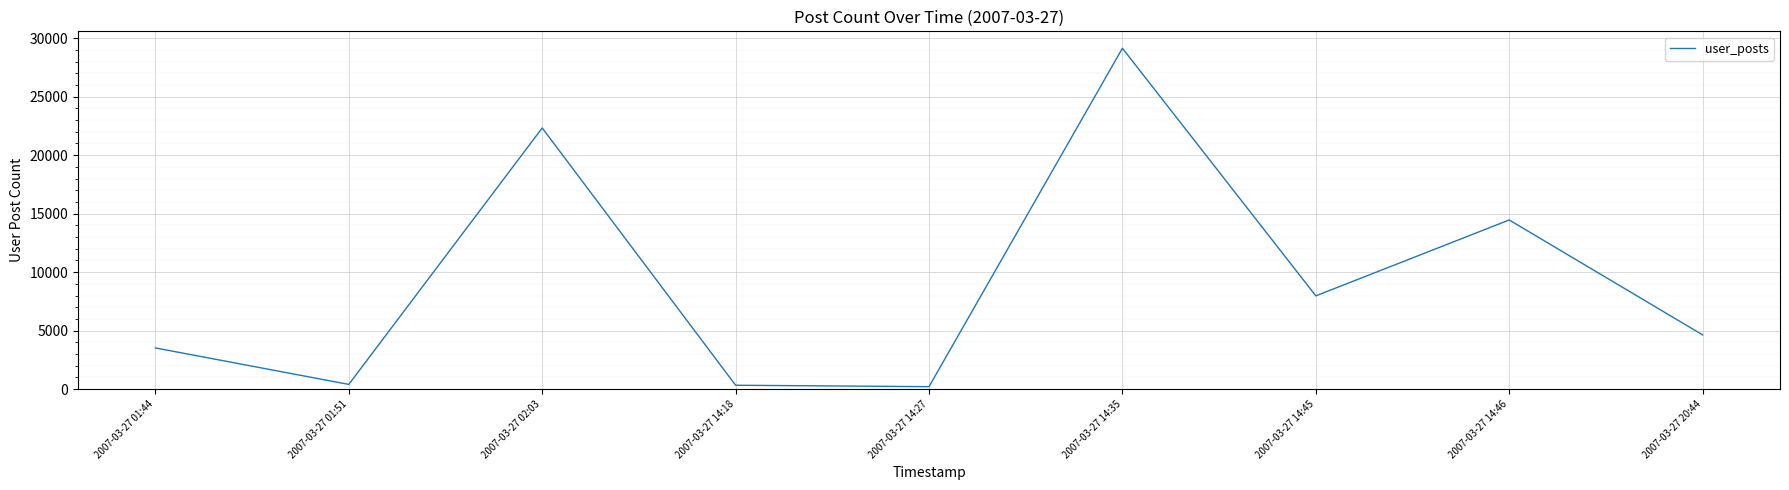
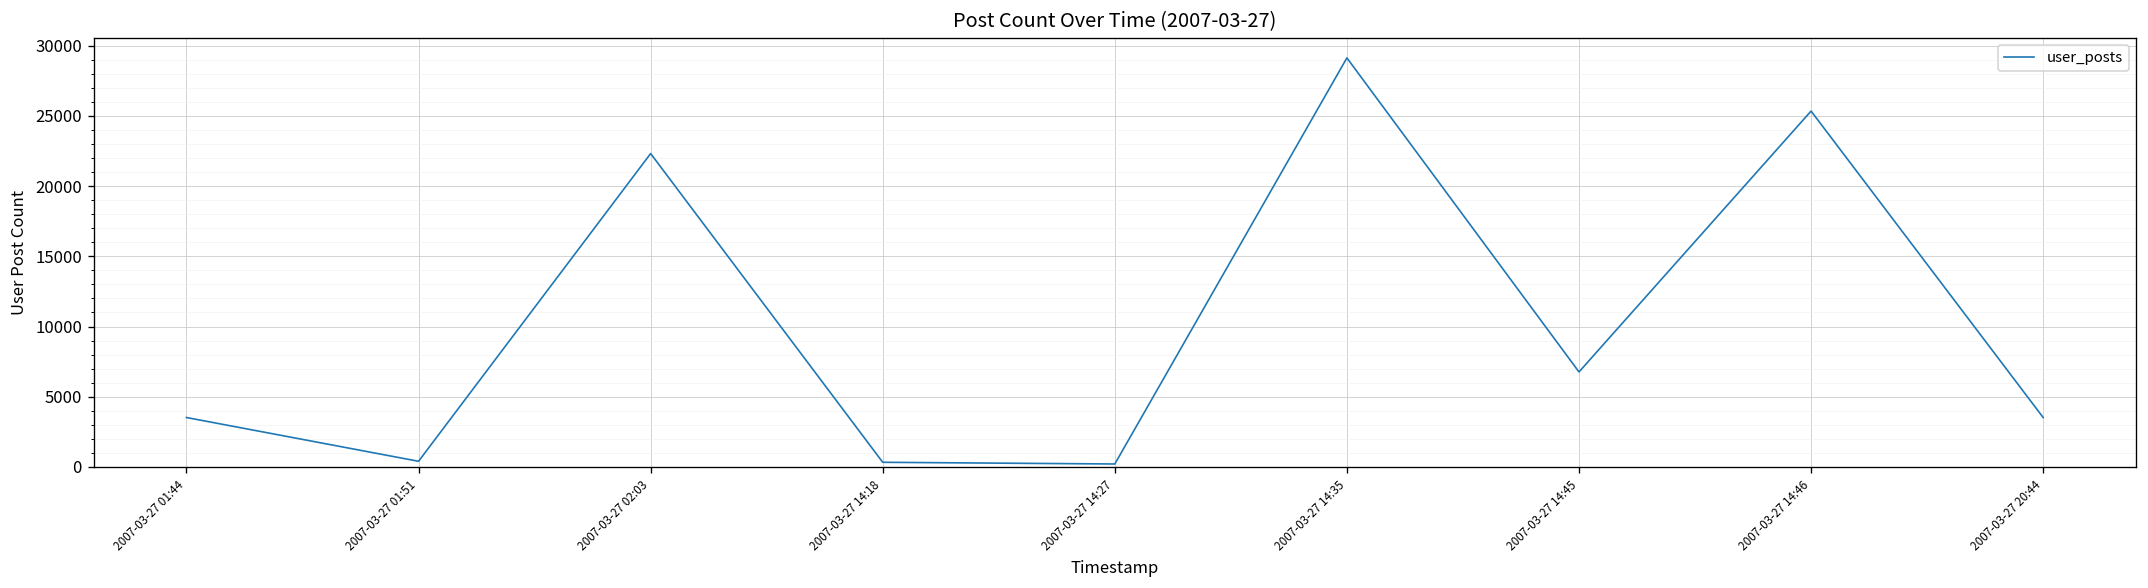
2007-03-27 14:45: 8000 -> 6800
2007-03-27 14:46: 14500 -> 25300
2007-03-27 20:44: 4600 -> 3500
